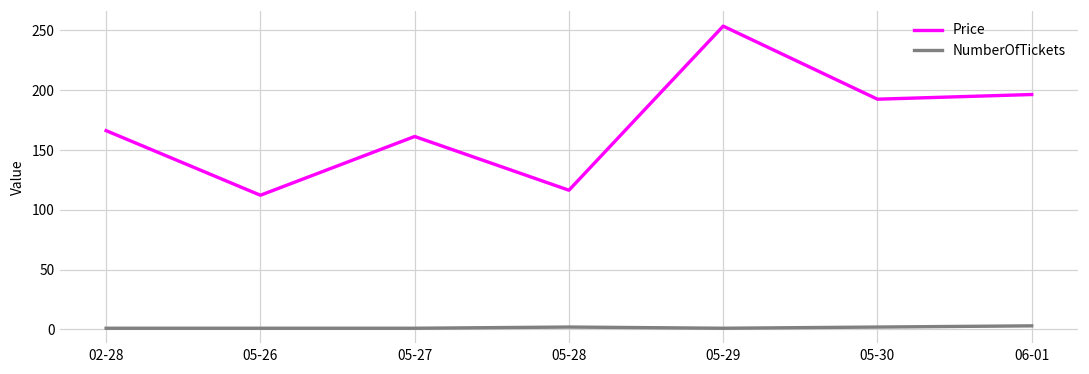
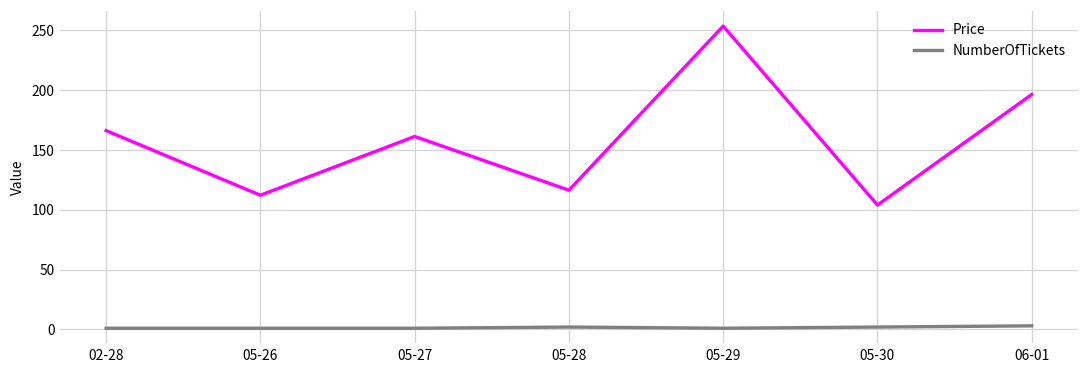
Price, 05-30: 193 -> 104
